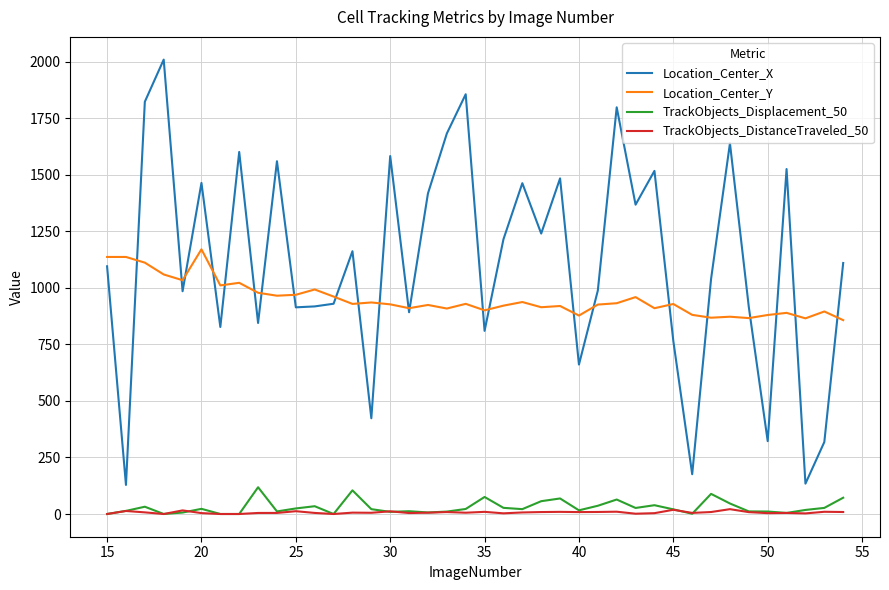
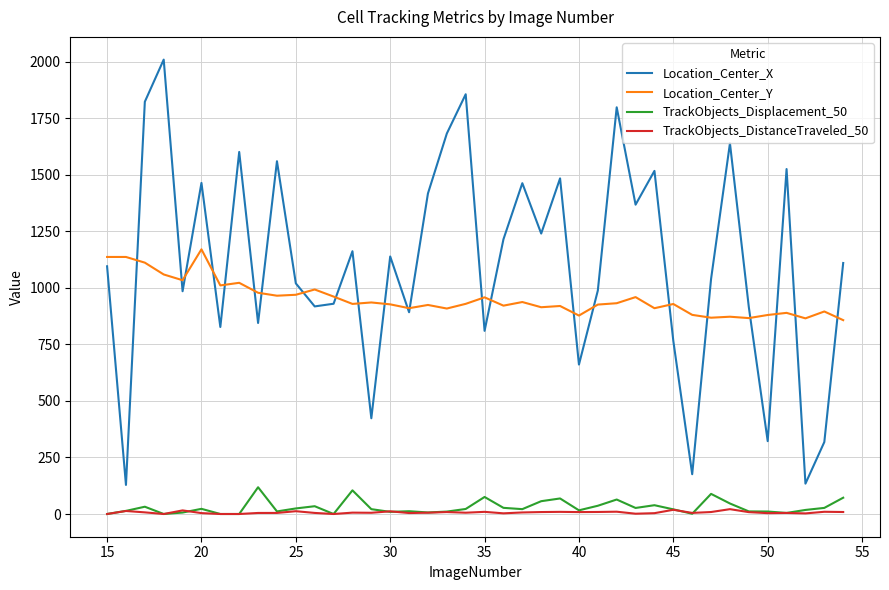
Location_Center_X, 25: 910 -> 1020
Location_Center_X, 30: 1580 -> 1140
Location_Center_Y, 35: 900 -> 960
